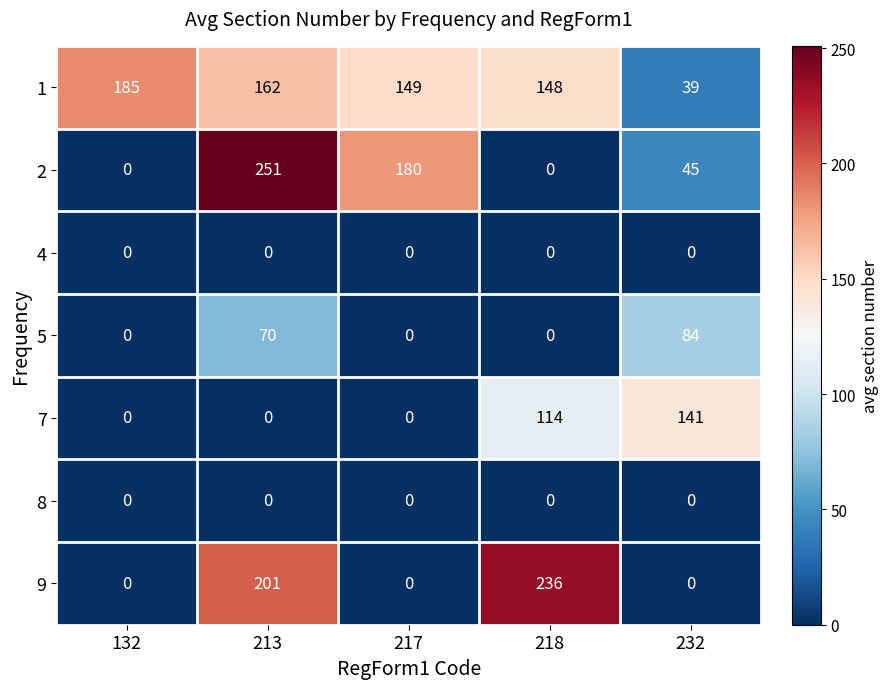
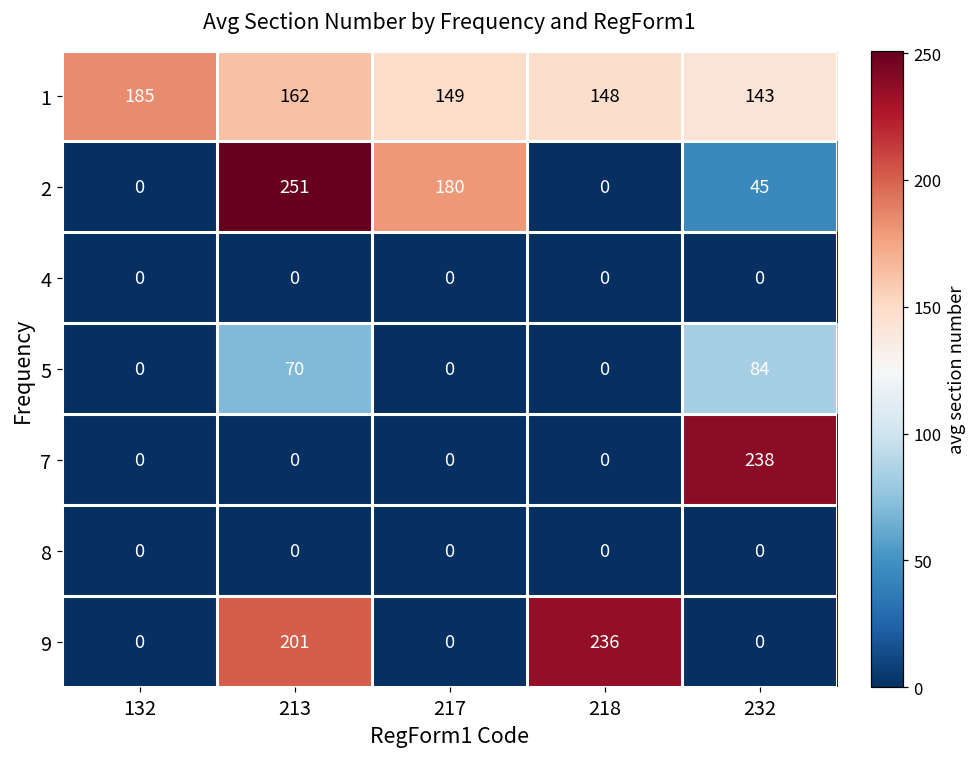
1, 232: 39 -> 143
7, 218: 114 -> 0
7, 232: 141 -> 238
